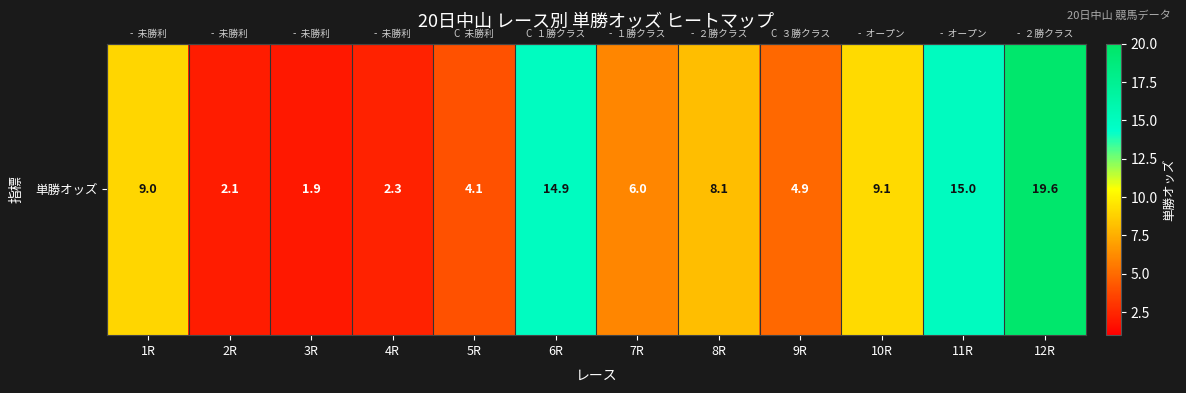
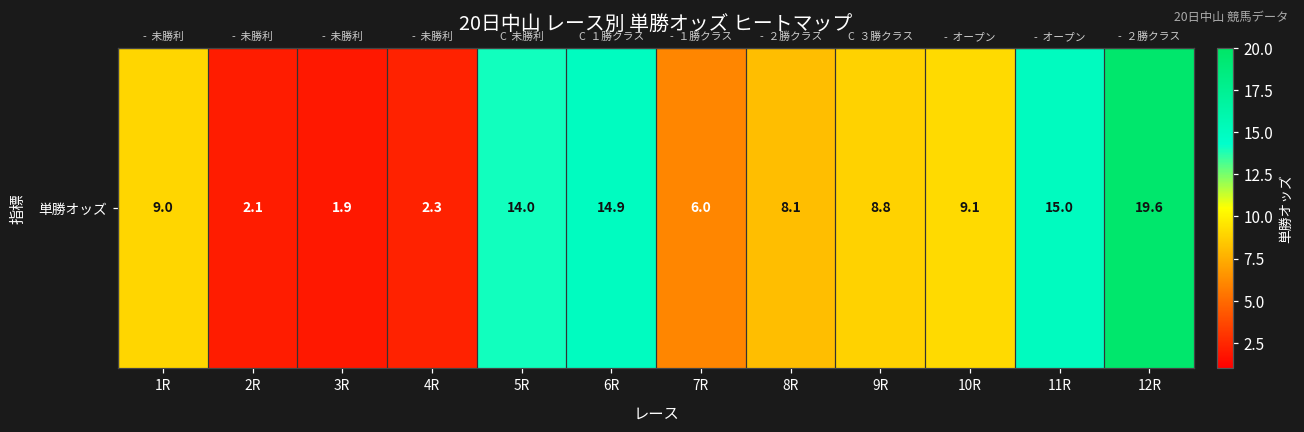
単勝オッズ, 5R: 4.1 -> 14.0
単勝オッズ, 9R: 4.9 -> 8.8
